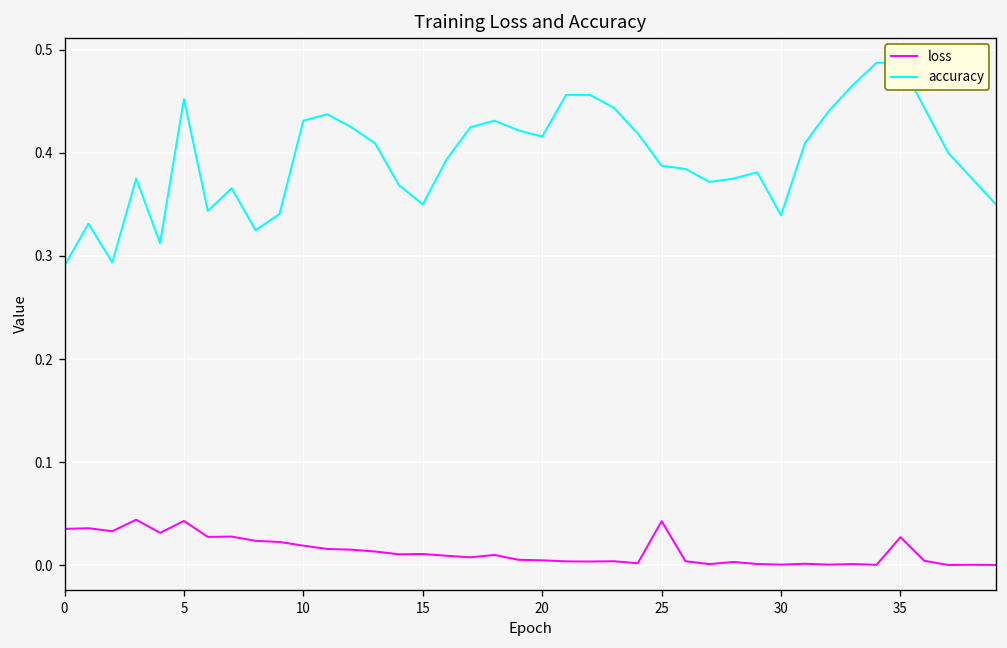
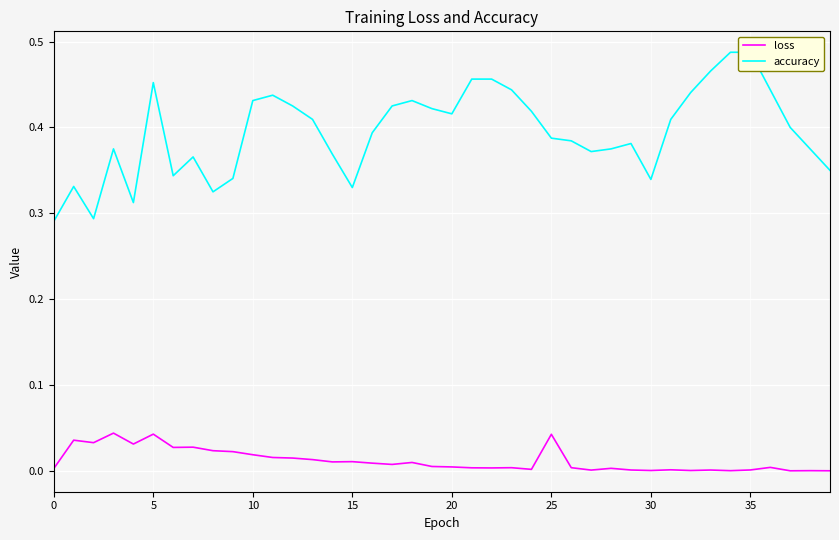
loss, 0: 0.04 -> 0.00
accuracy, 15: 0.35 -> 0.33
loss, 35: 0.03 -> 0.00
